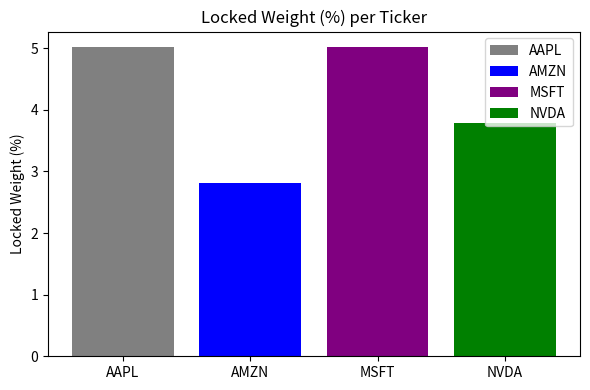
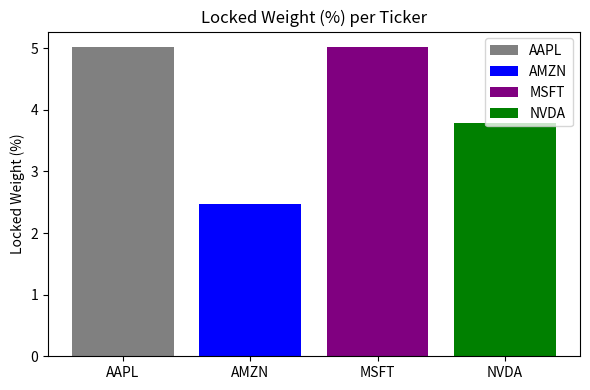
AMZN: 2.8 -> 2.5
